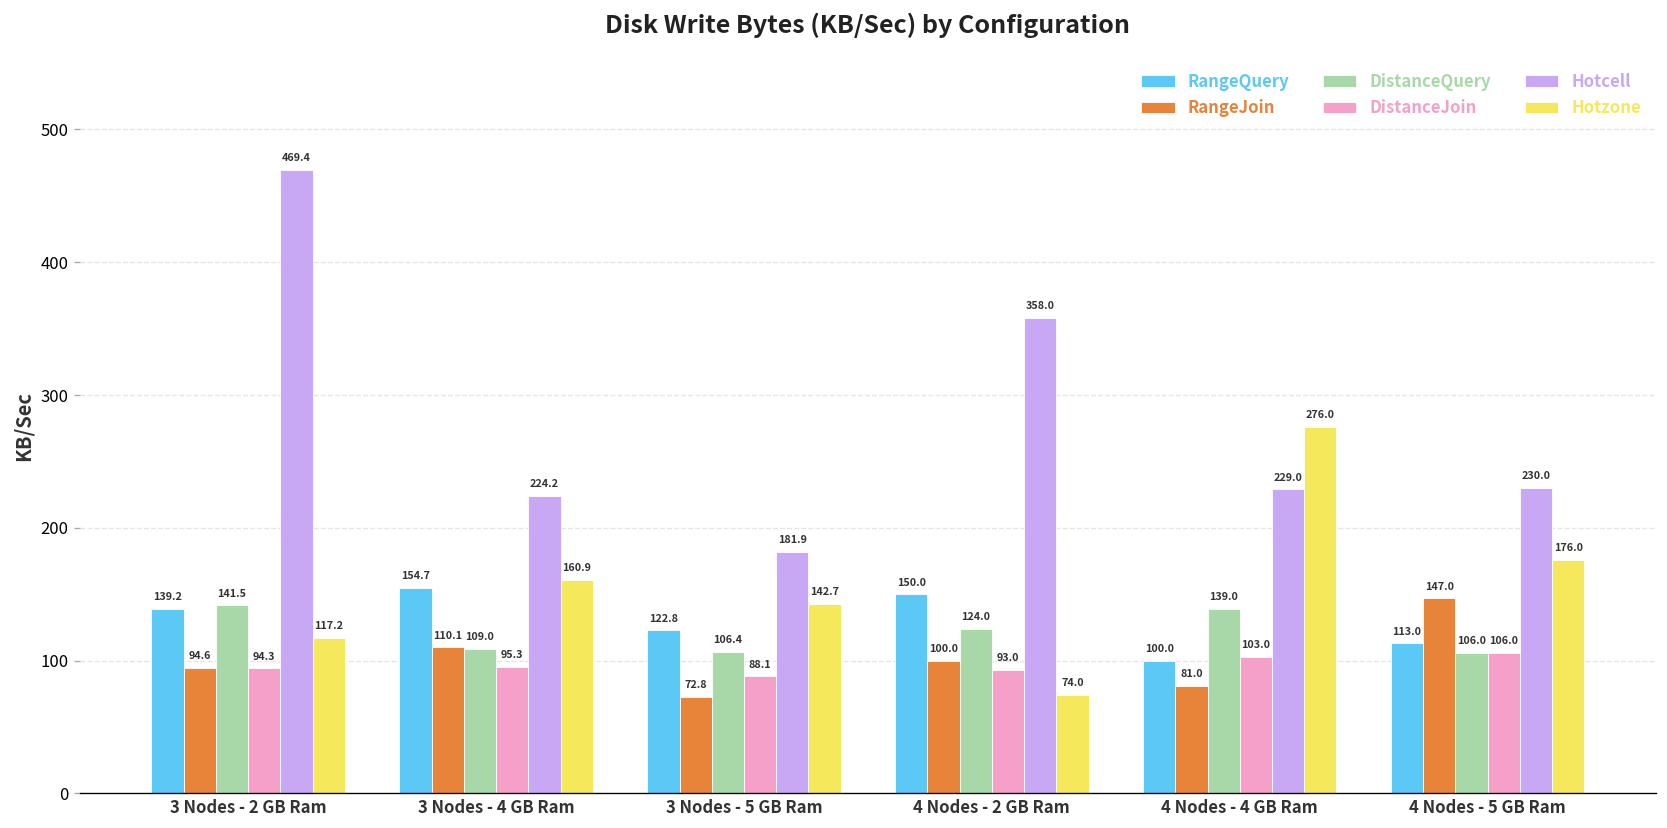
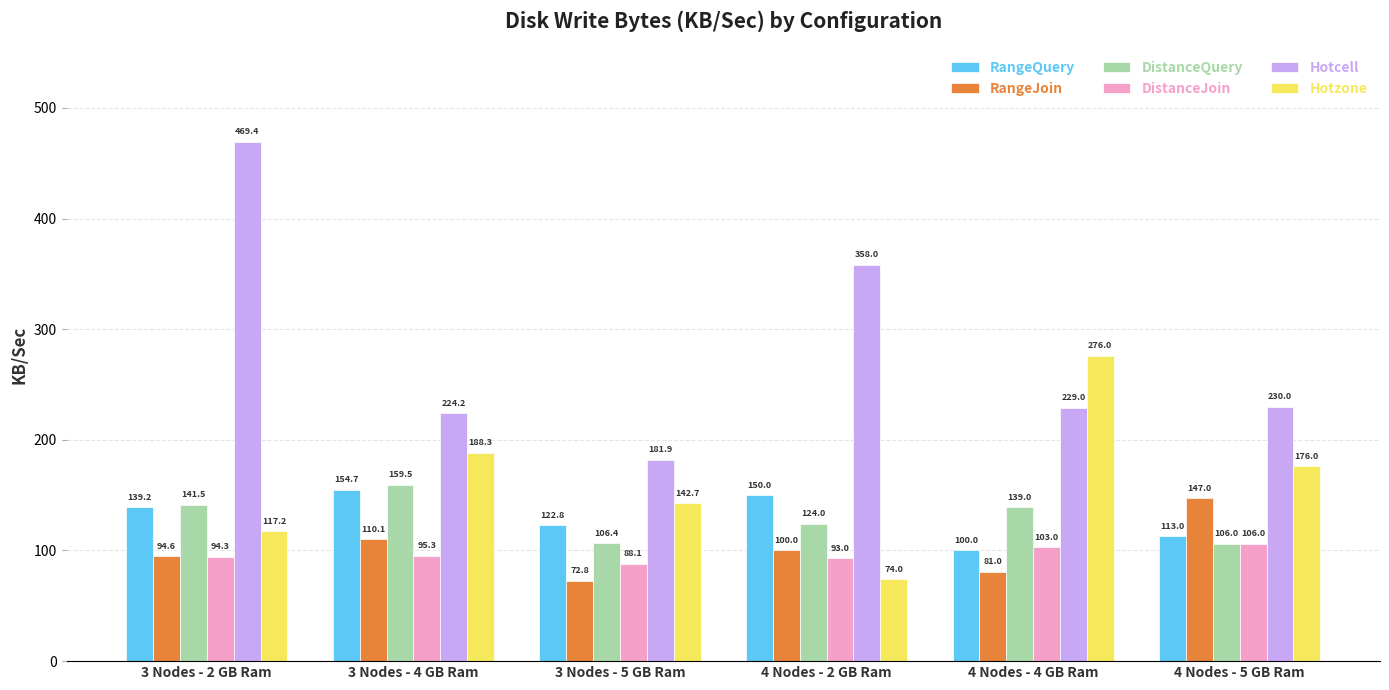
DistanceQuery, 3 Nodes - 4 GB Ram: 109.0 -> 159.5
Hotzone, 3 Nodes - 4 GB Ram: 160.9 -> 188.3
